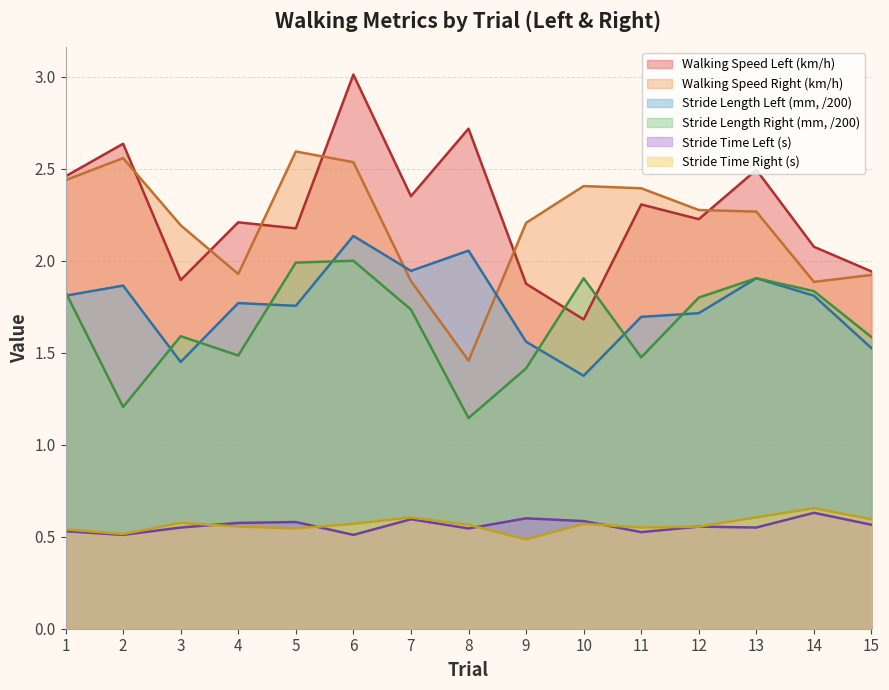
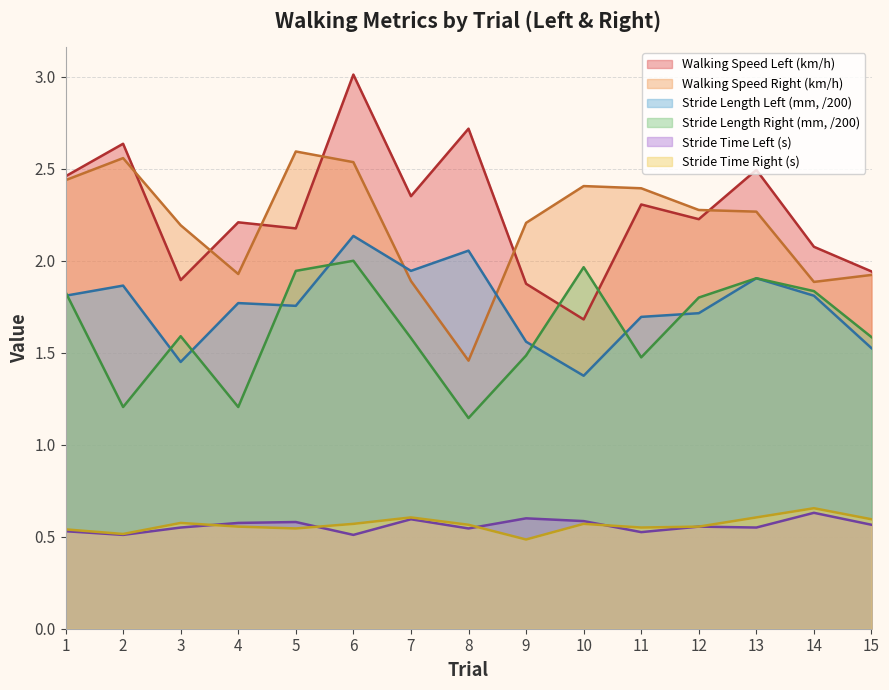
Stride Length Right (mm, /200), 4: 1.49 -> 1.21
Stride Length Right (mm, /200), 5: 1.99 -> 1.95
Stride Length Right (mm, /200), 7: 1.74 -> 1.58
Stride Length Right (mm, /200), 9: 1.42 -> 1.49
Stride Length Right (mm, /200), 10: 1.91 -> 1.97
